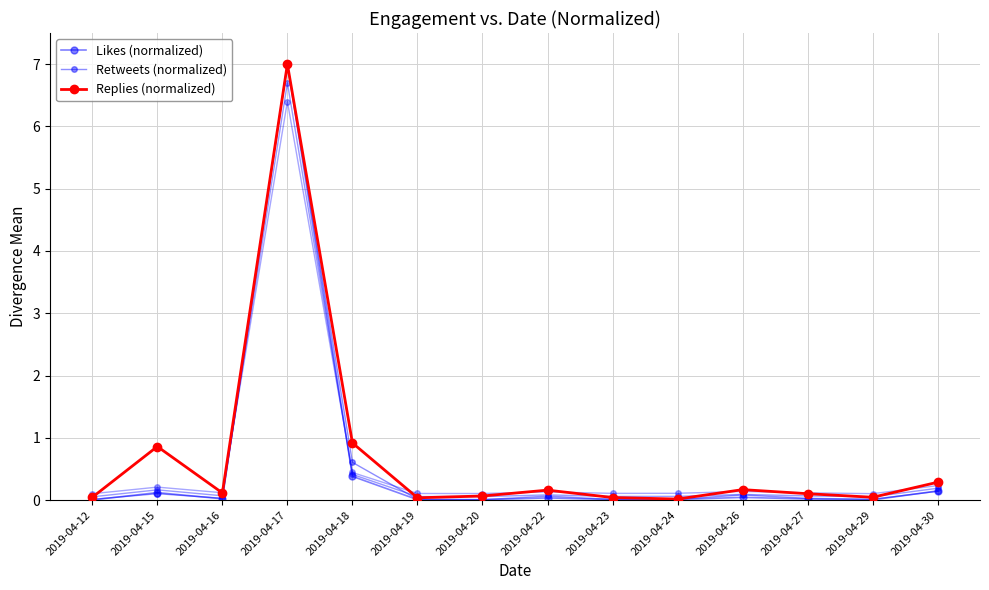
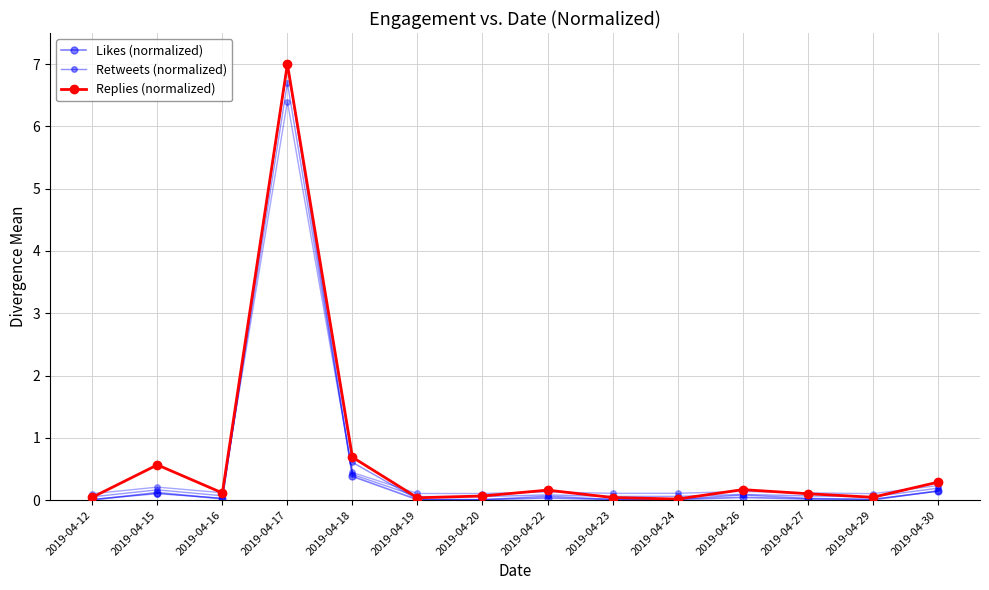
Replies (normalized), 2019-04-15: 0.9 -> 0.6
Replies (normalized), 2019-04-18: 0.9 -> 0.7
